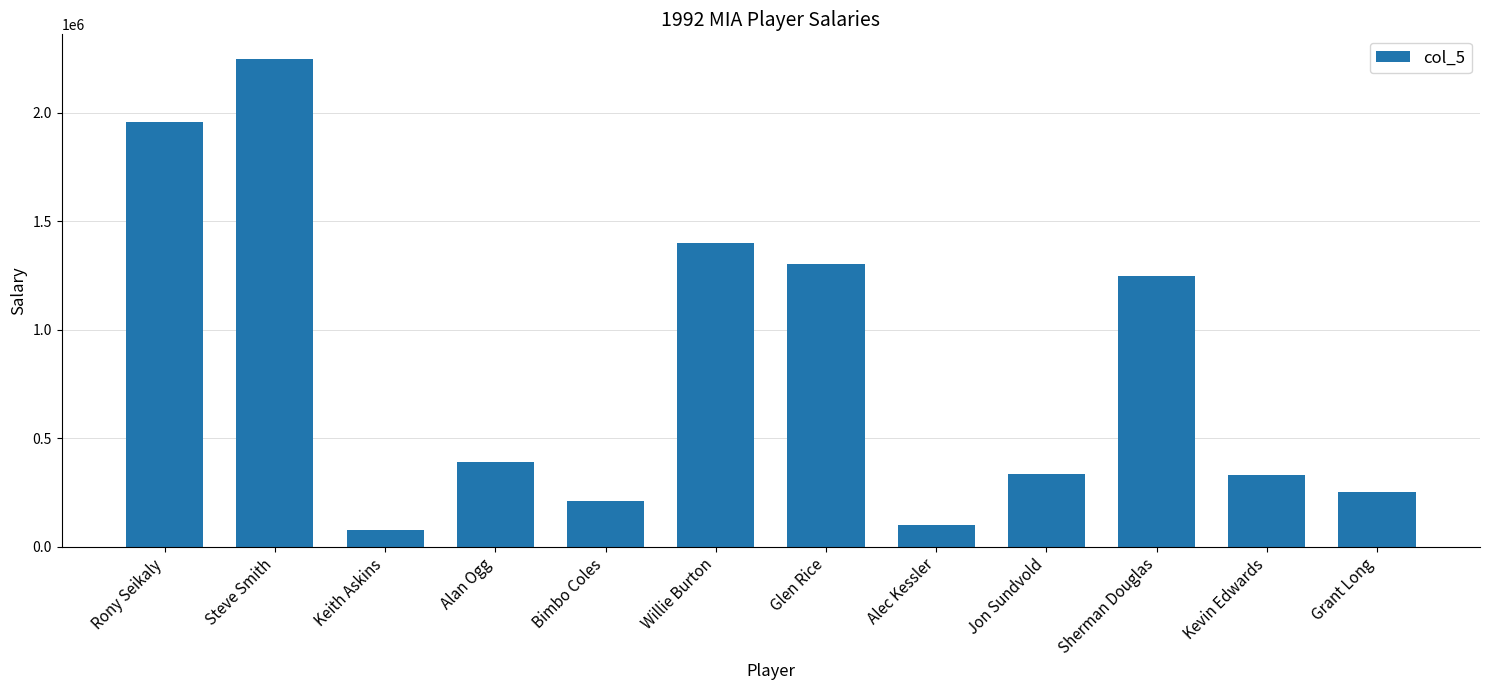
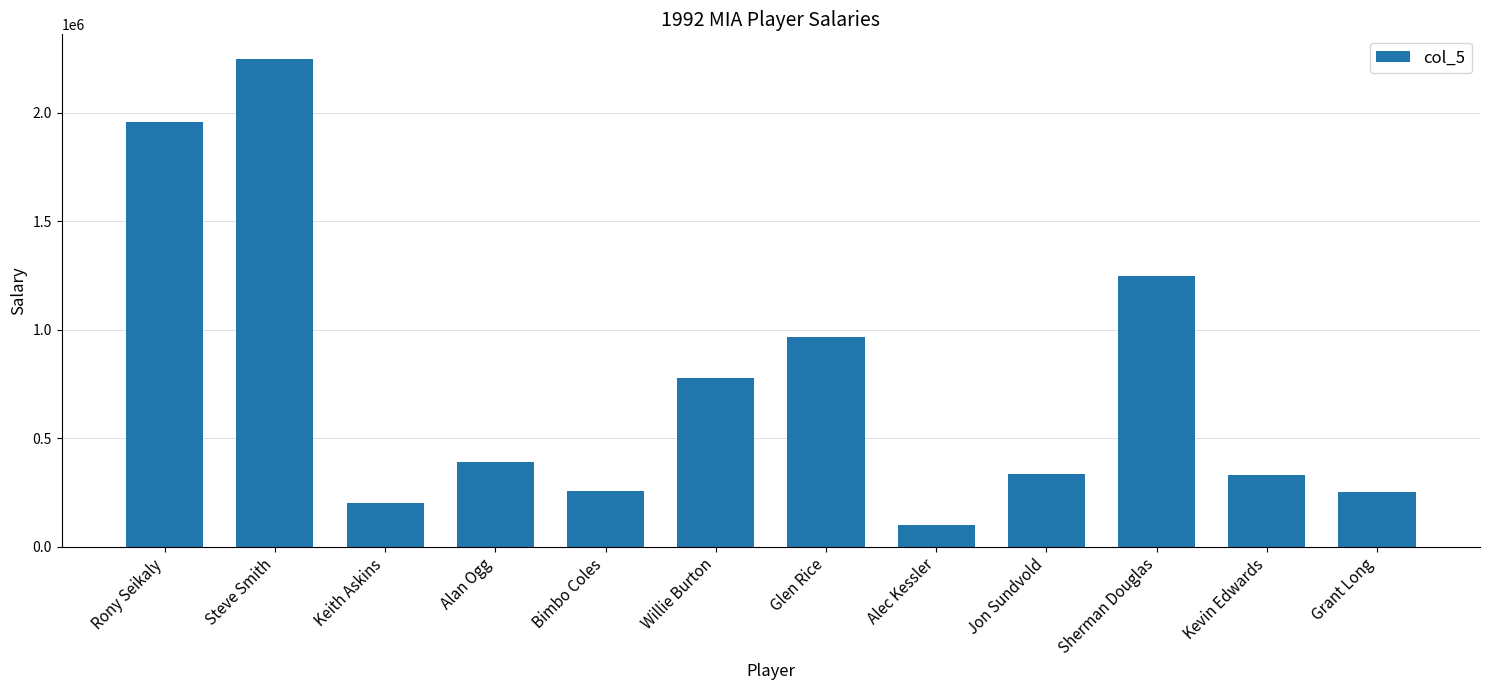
Keith Askins: 70000 -> 200000
Bimbo Coles: 210000 -> 260000
Willie Burton: 1400000 -> 780000
Glen Rice: 1300000 -> 960000
